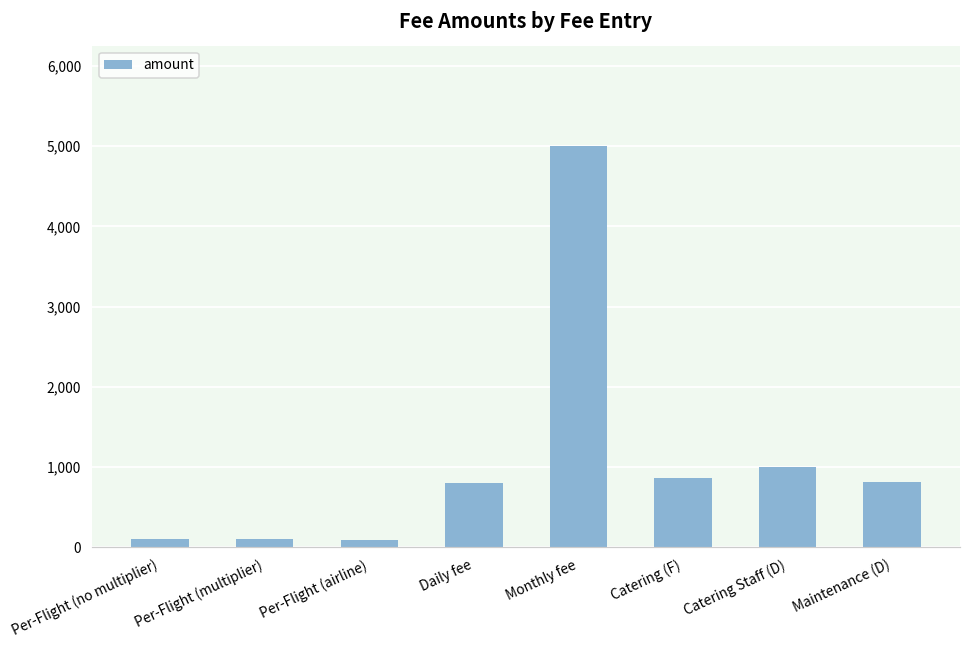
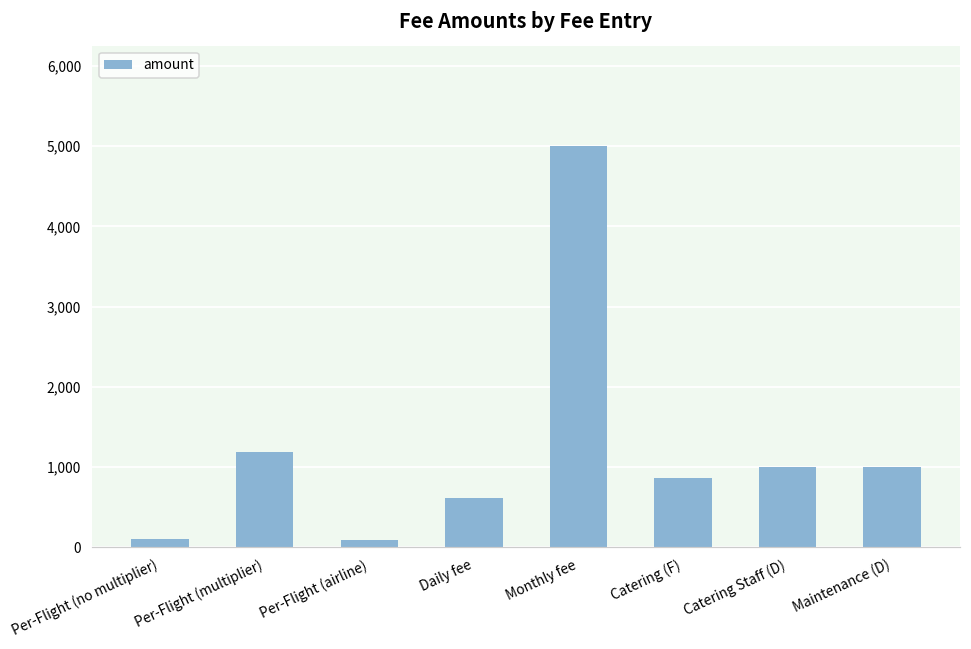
Per-Flight (multiplier): 100 -> 1,200
Daily fee: 800 -> 600
Maintenance (D): 800 -> 1,000
